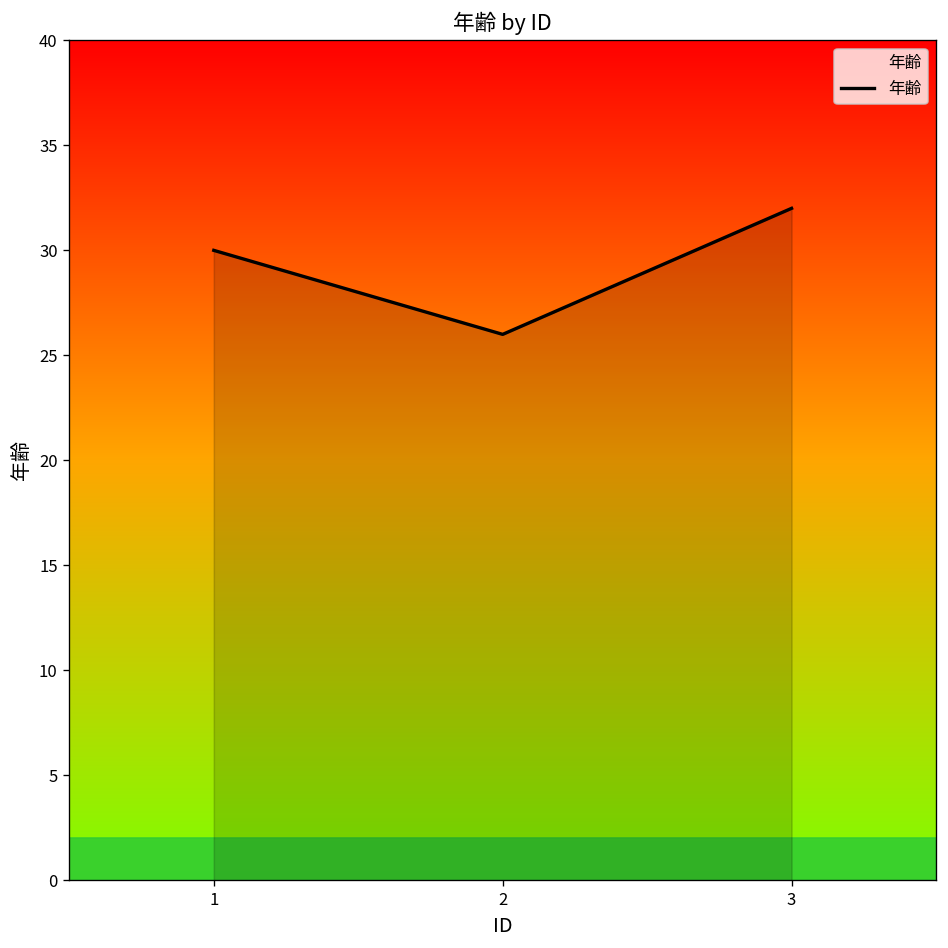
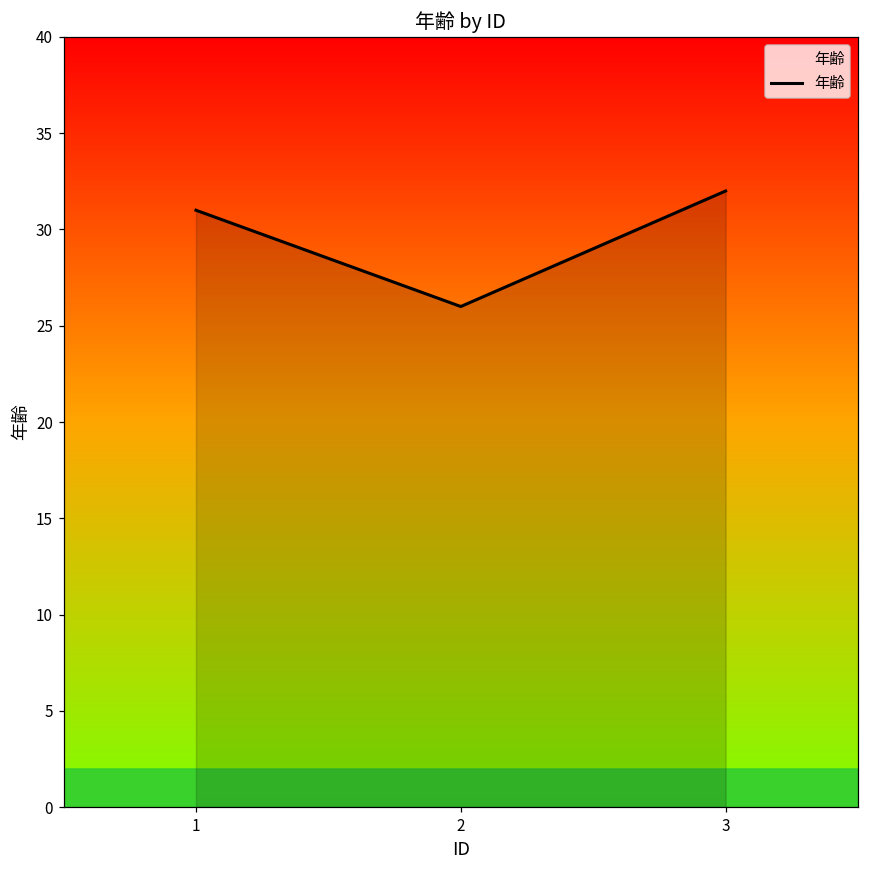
1: 30 -> 31
